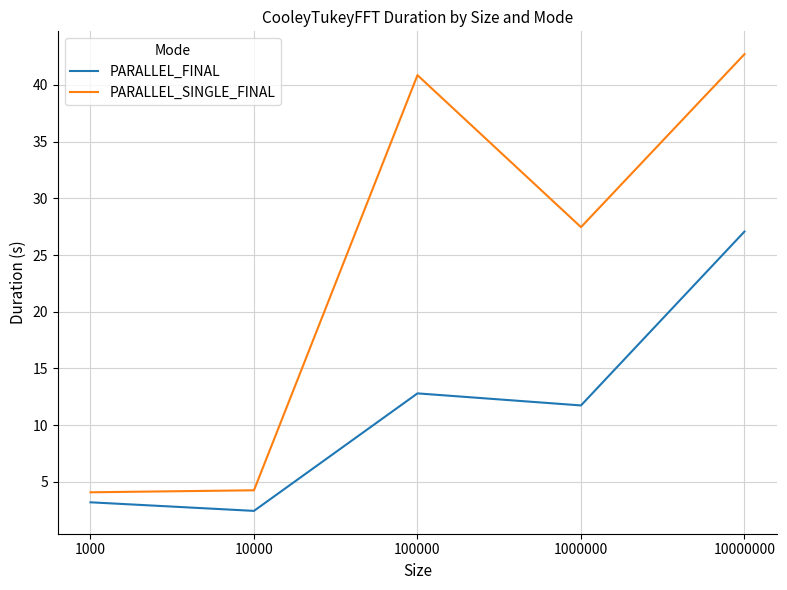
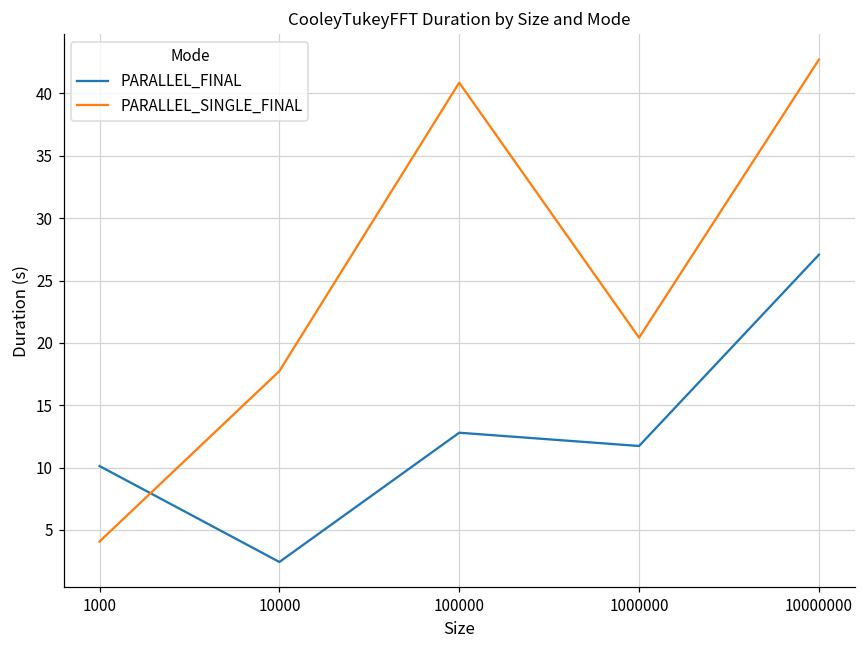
PARALLEL_FINAL, 1000: 3.2 -> 10.1
PARALLEL_SINGLE_FINAL, 10000: 4.2 -> 17.7
PARALLEL_SINGLE_FINAL, 1000000: 27.5 -> 20.4
